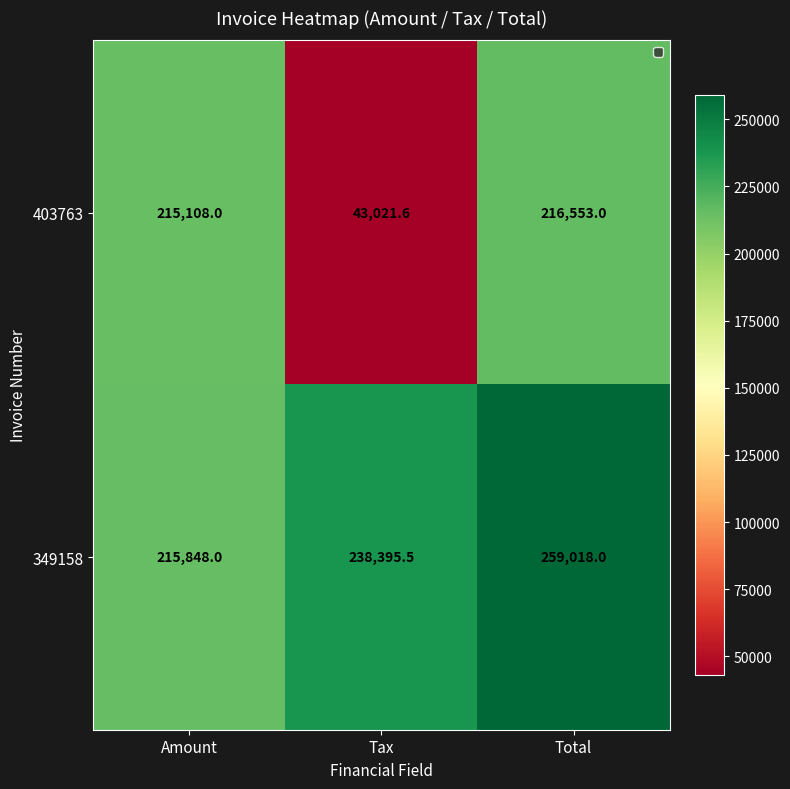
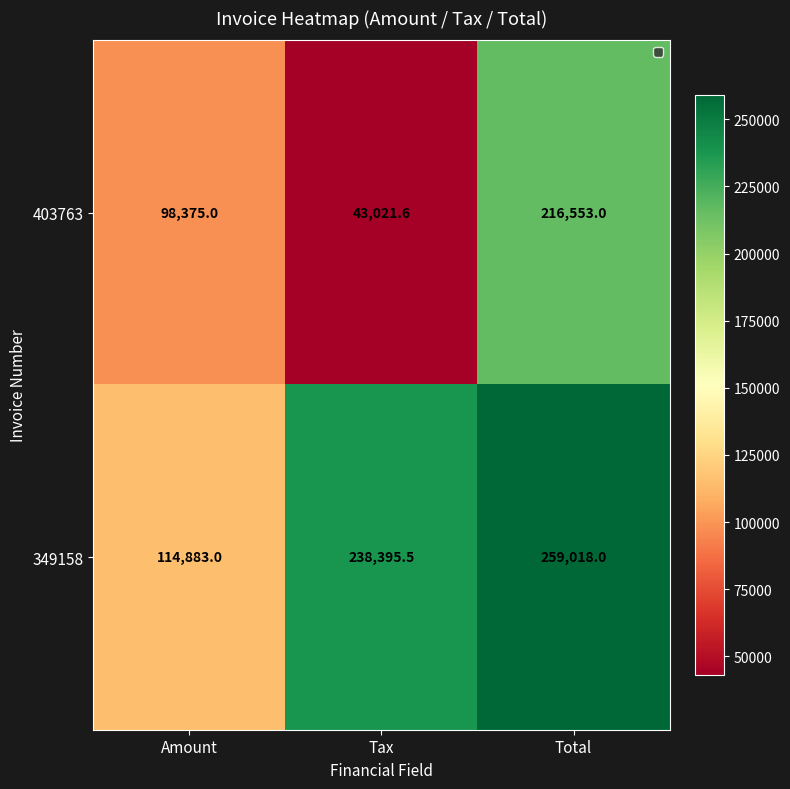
403763, Amount: 215,108.0 -> 98,375.0
349158, Amount: 215,848.0 -> 114,883.0
